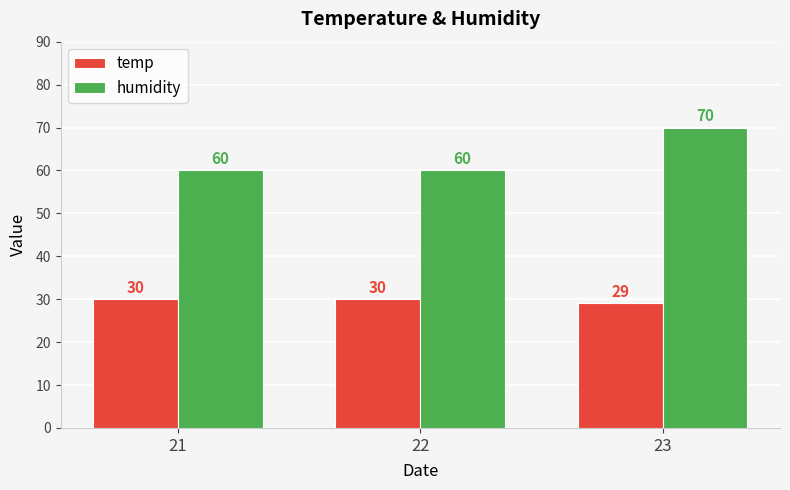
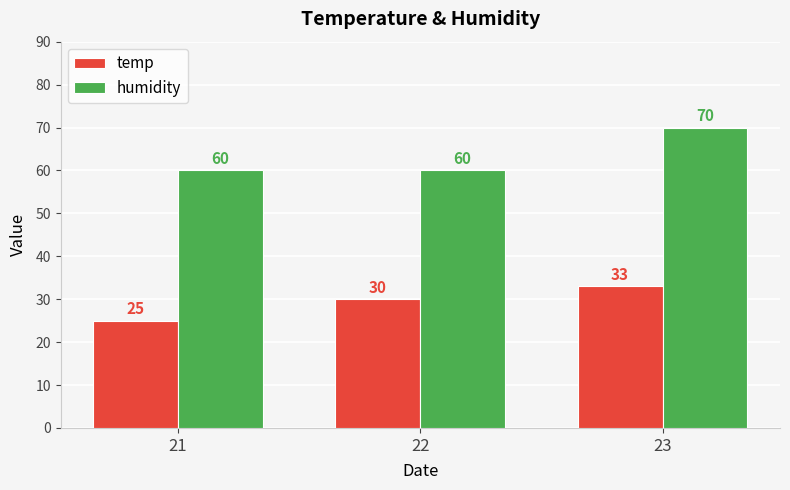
temp, 21: 30 -> 25
temp, 23: 29 -> 33
